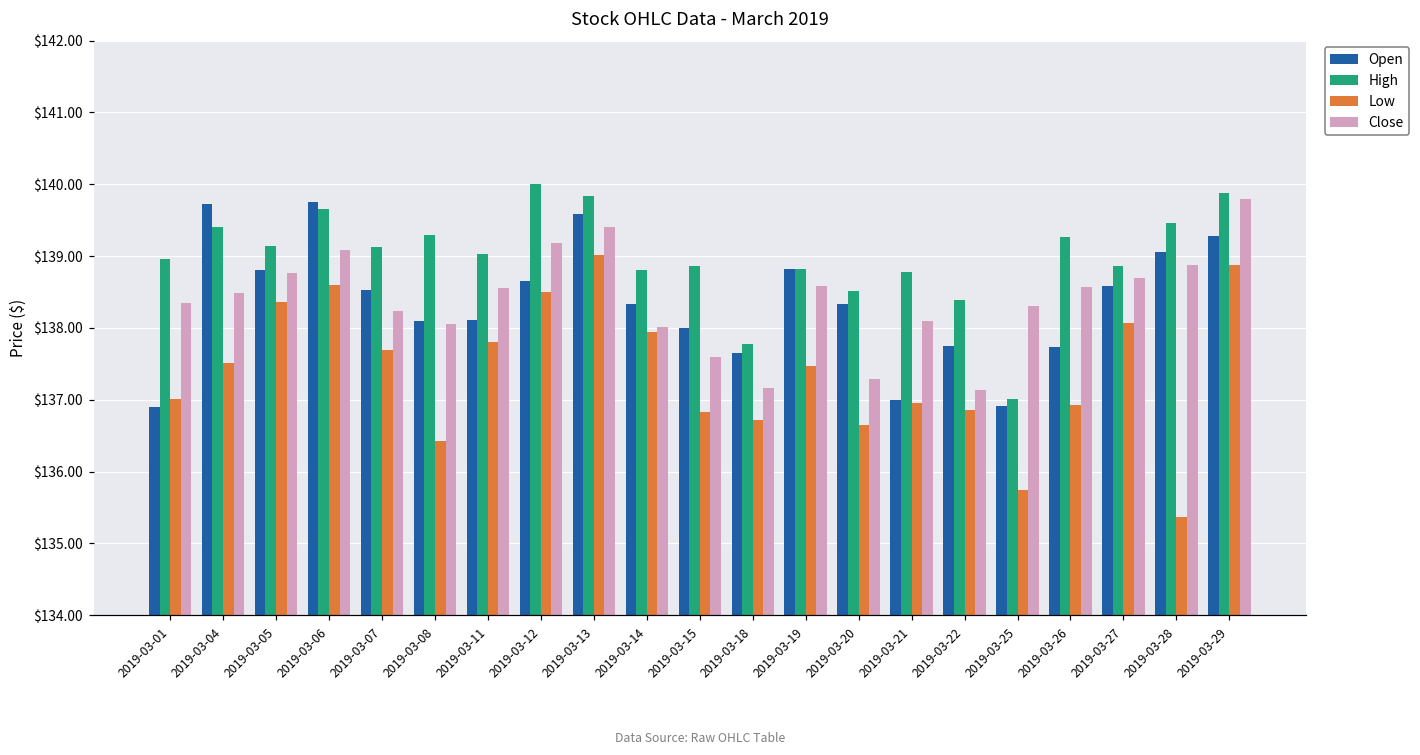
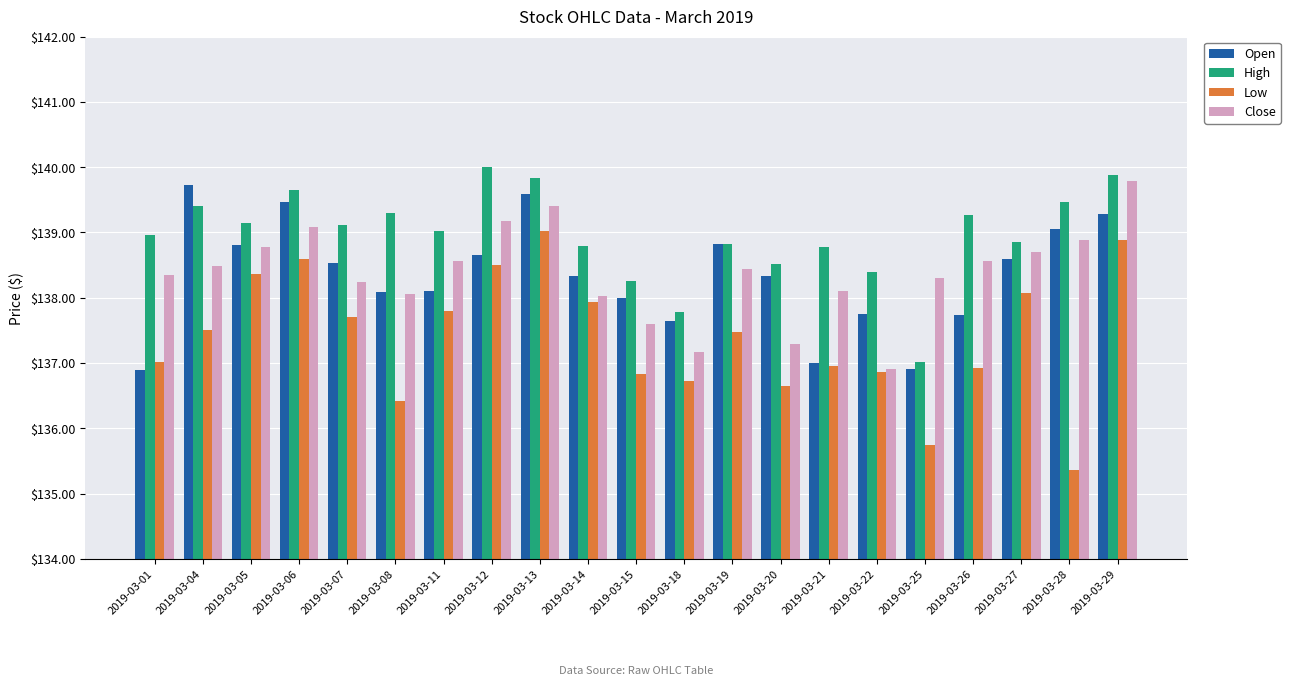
Open, 2019-03-06: $139.8 -> $139.5
High, 2019-03-15: $138.9 -> $138.3
Close, 2019-03-19: $138.6 -> $138.4
Close, 2019-03-22: $137.1 -> $136.9
